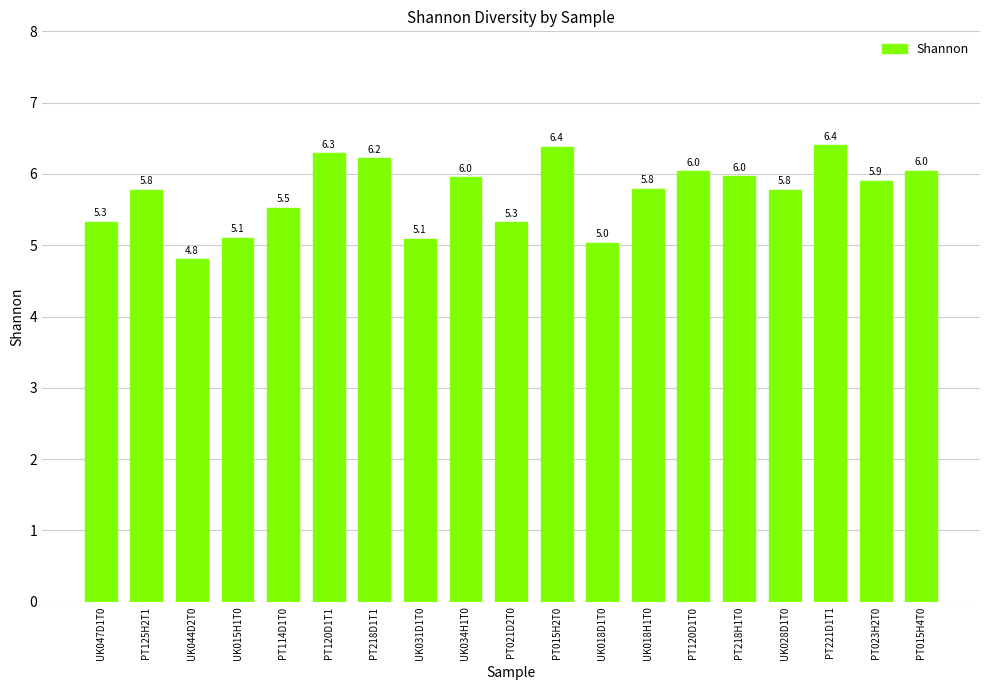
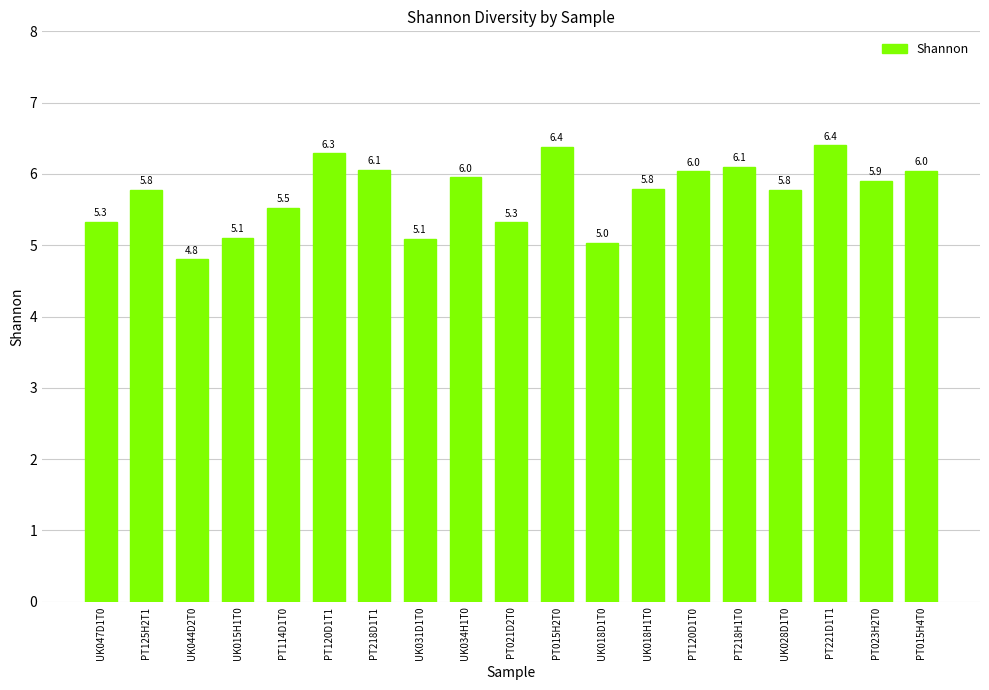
PT218D1T1: 6.2 -> 6.1
PT218H1T0: 6.0 -> 6.1
